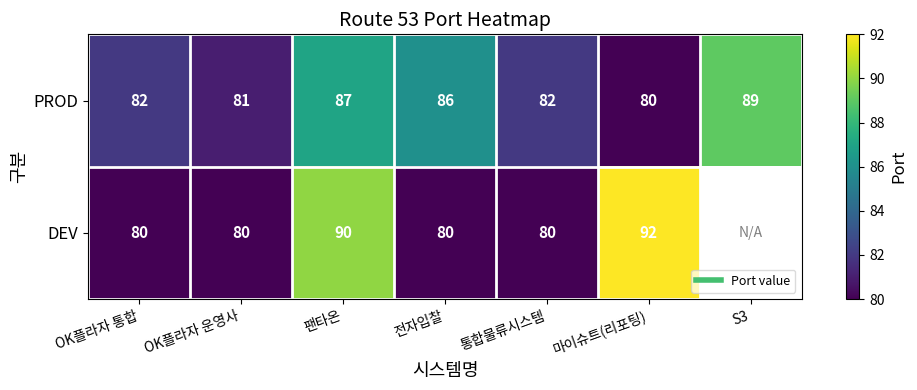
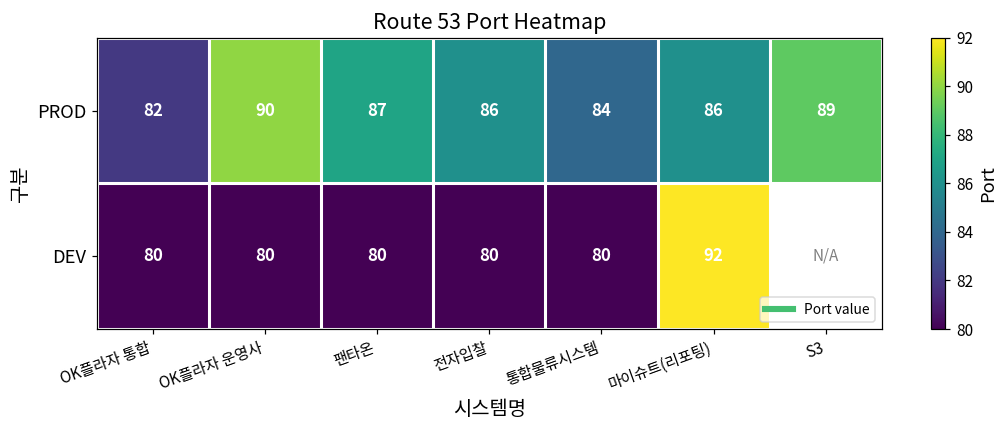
PROD, OK플라자 운영사: 81 -> 90
PROD, 통합물류시스템: 82 -> 84
PROD, 마이슈트(리포팅): 80 -> 86
DEV, 팬타온: 90 -> 80
